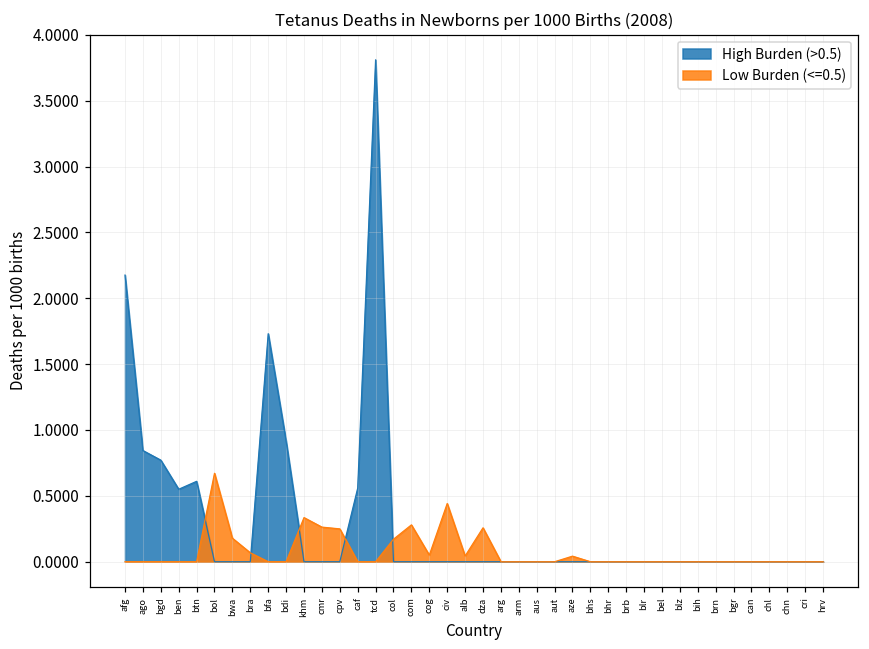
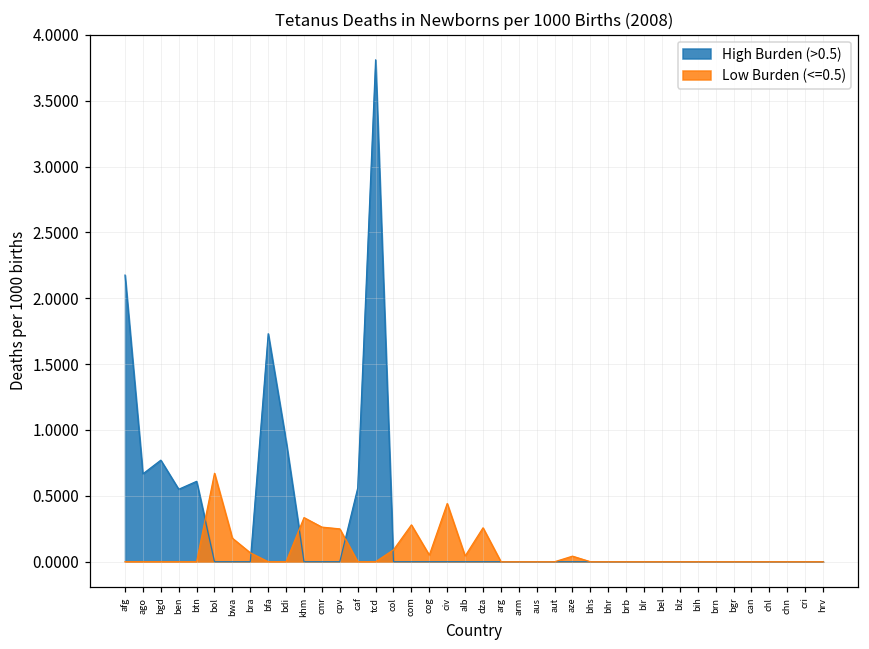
High Burden (>0.5), ago: 0.84 -> 0.67
Low Burden (<=0.5), col: 0.17 -> 0.09
